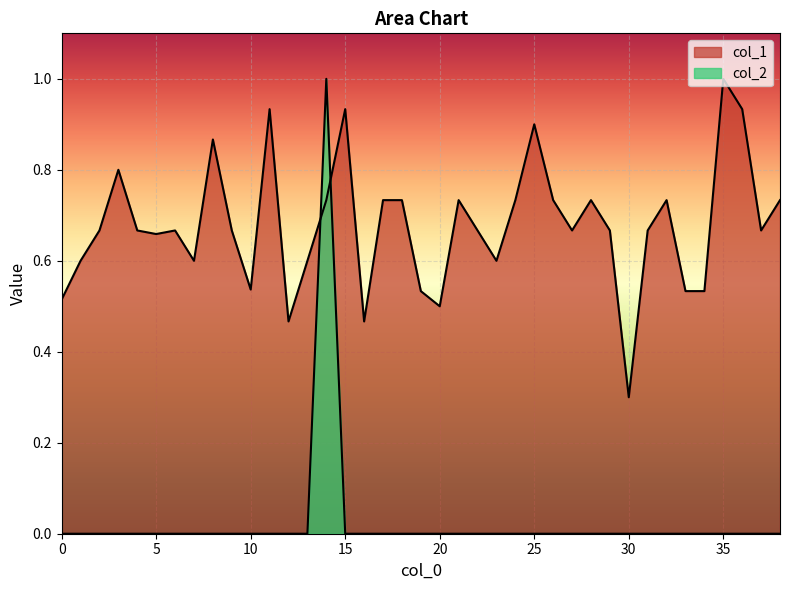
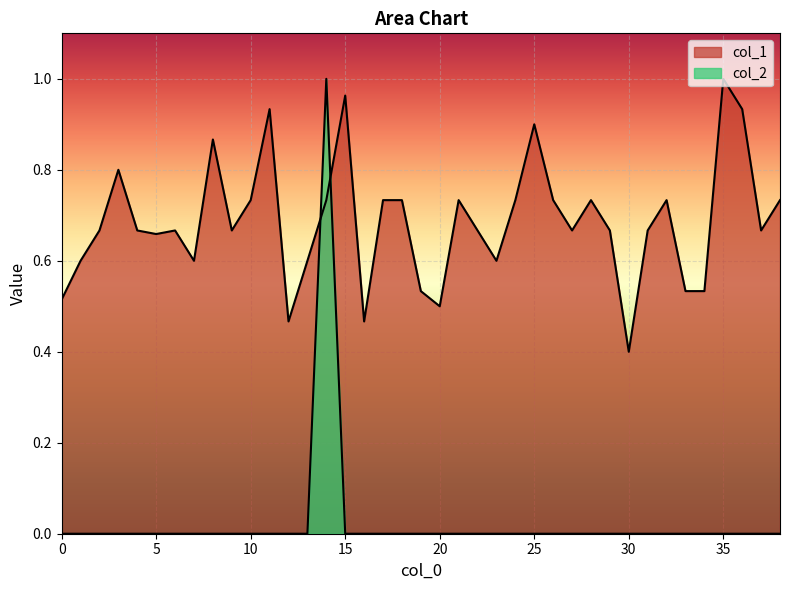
col_1, 10: 0.54 -> 0.73
col_1, 15: 0.93 -> 0.96
col_1, 30: 0.3 -> 0.4
